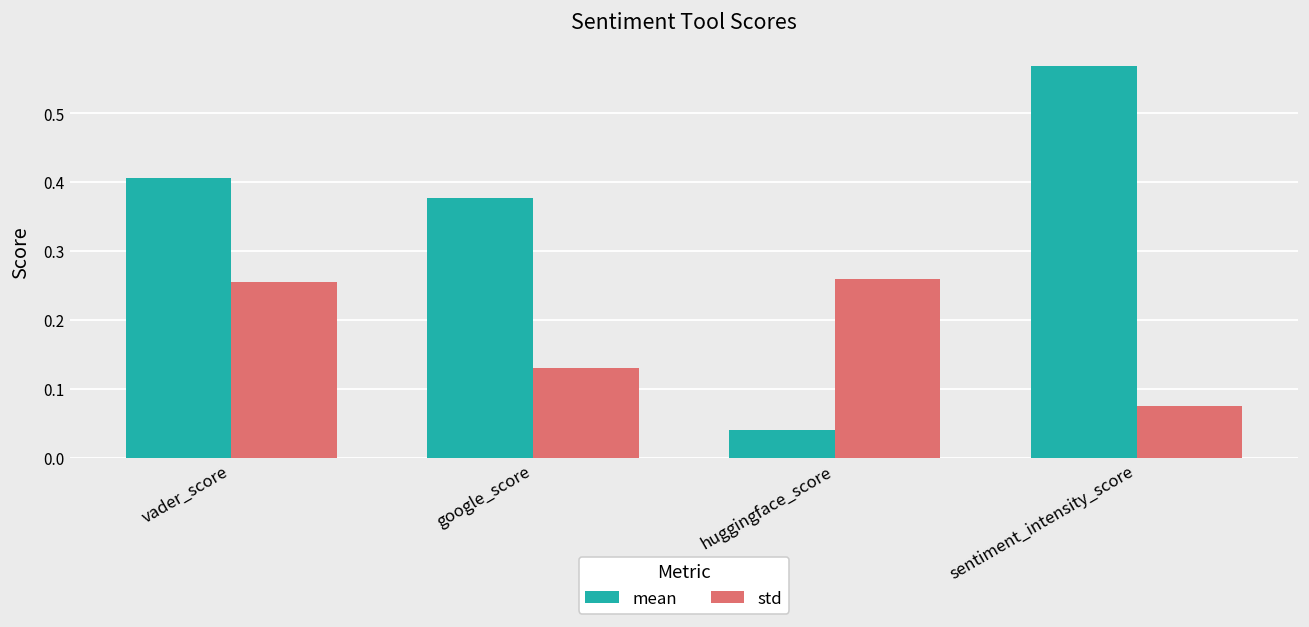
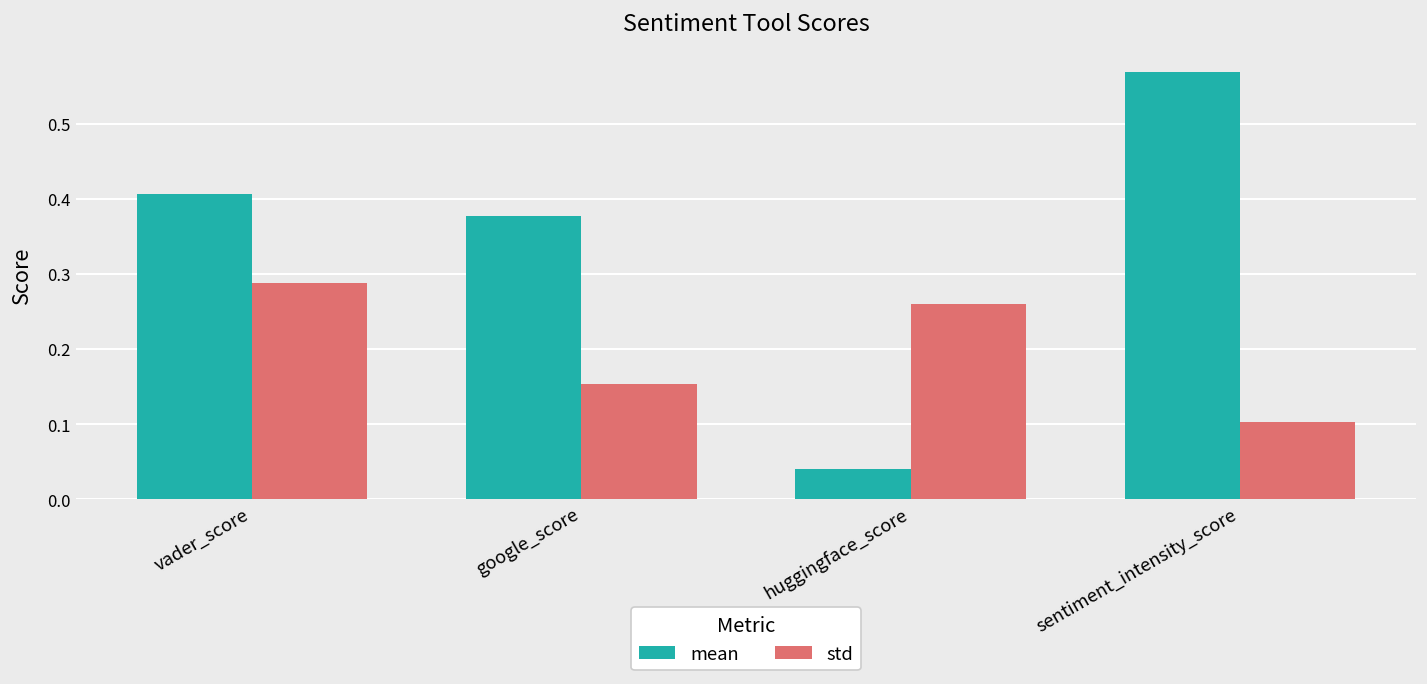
std, vader_score: 0.26 -> 0.29
std, google_score: 0.13 -> 0.15
std, sentiment_intensity_score: 0.07 -> 0.10
